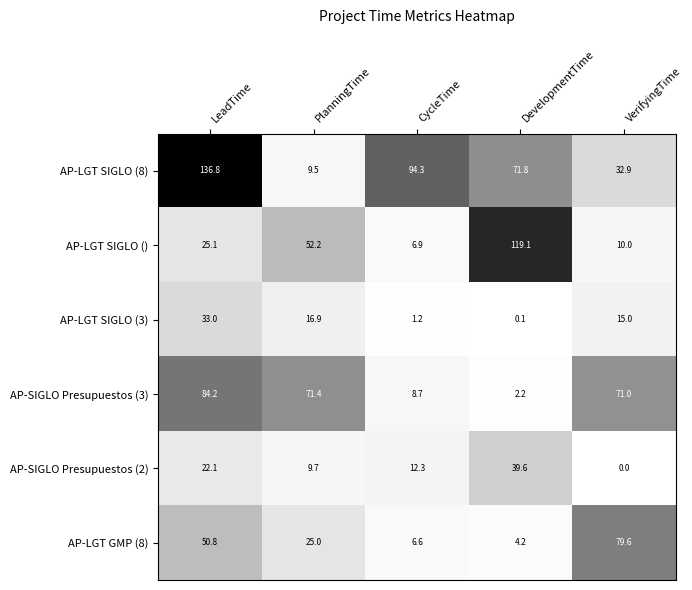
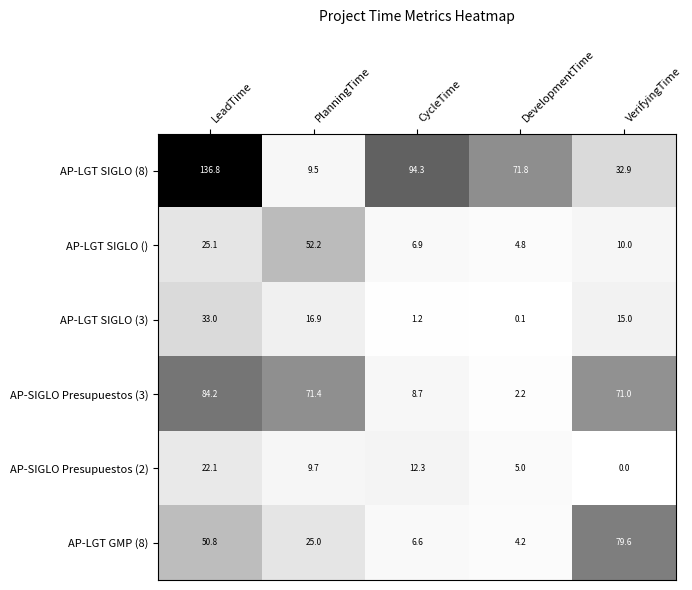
AP-LGT SIGLO (), DevelopmentTime: 119.1 -> 4.8
AP-SIGLO Presupuestos (2), DevelopmentTime: 39.6 -> 5.0
